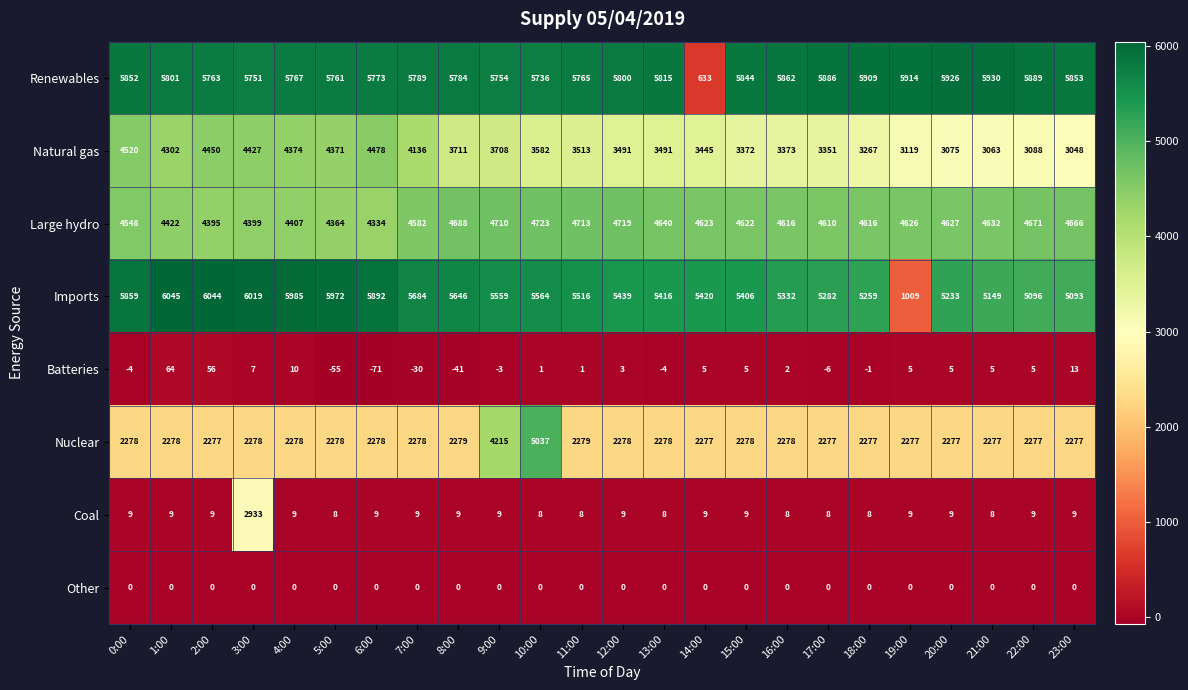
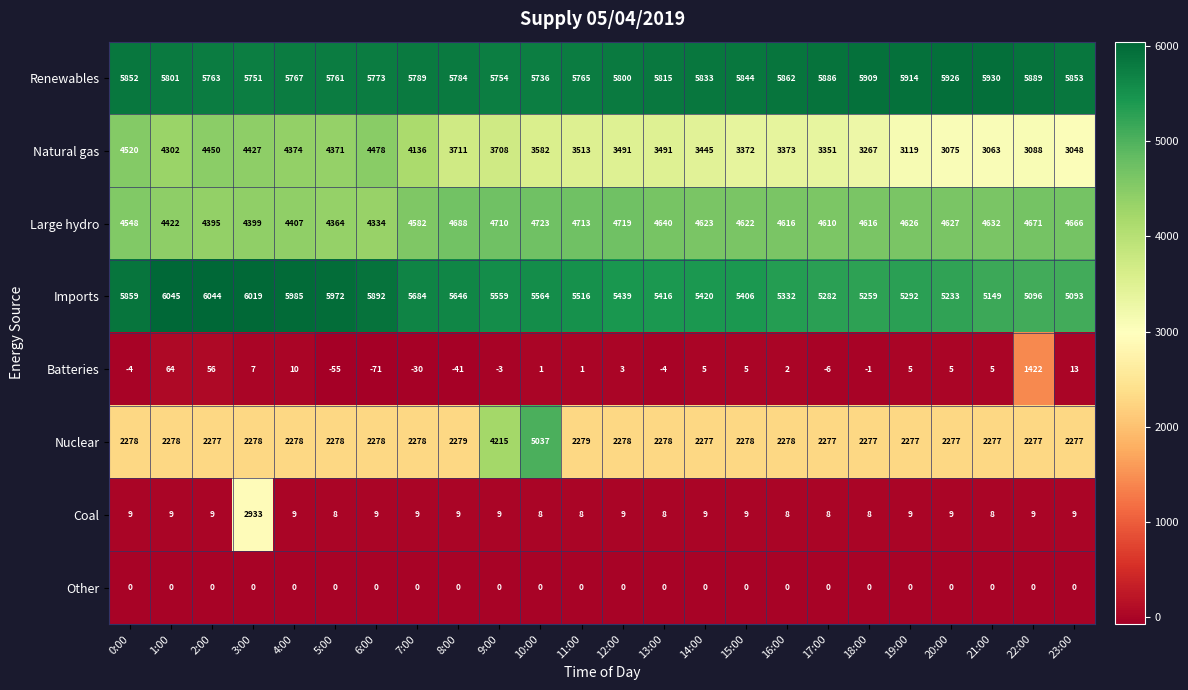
Renewables, 14:00: 633 -> 5833
Imports, 19:00: 1009 -> 5292
Batteries, 22:00: 5 -> 1422
